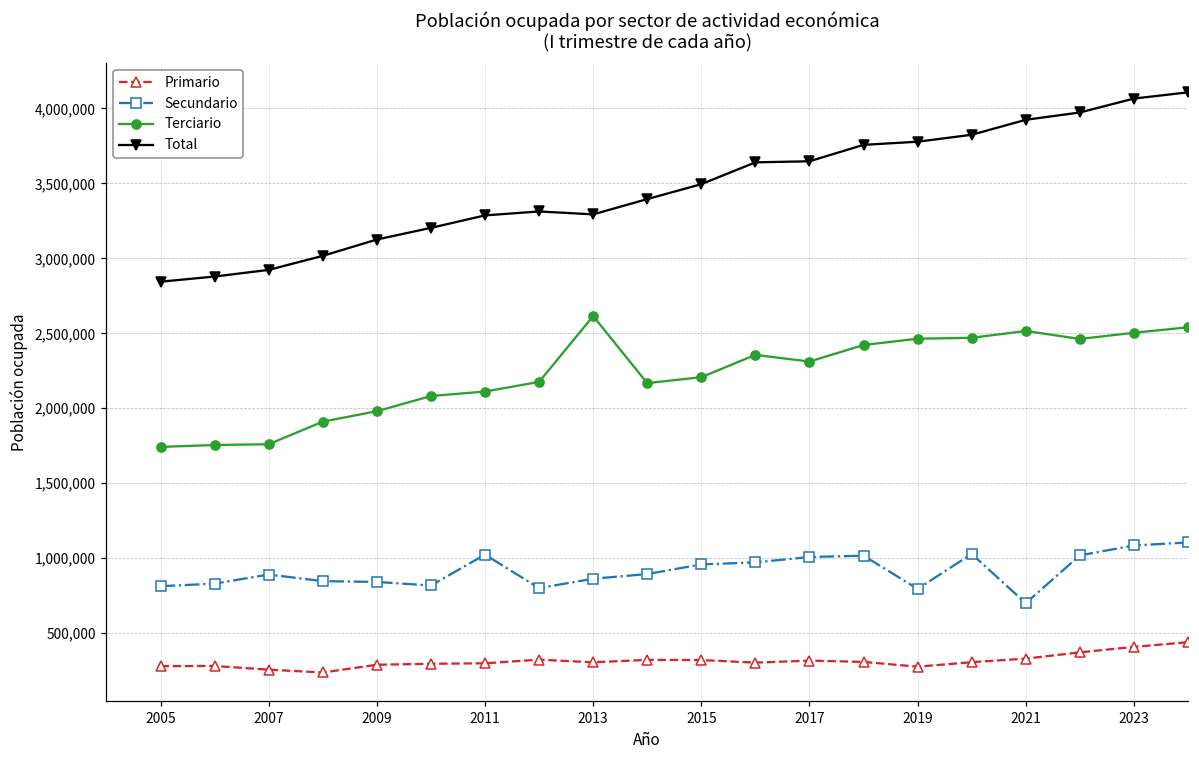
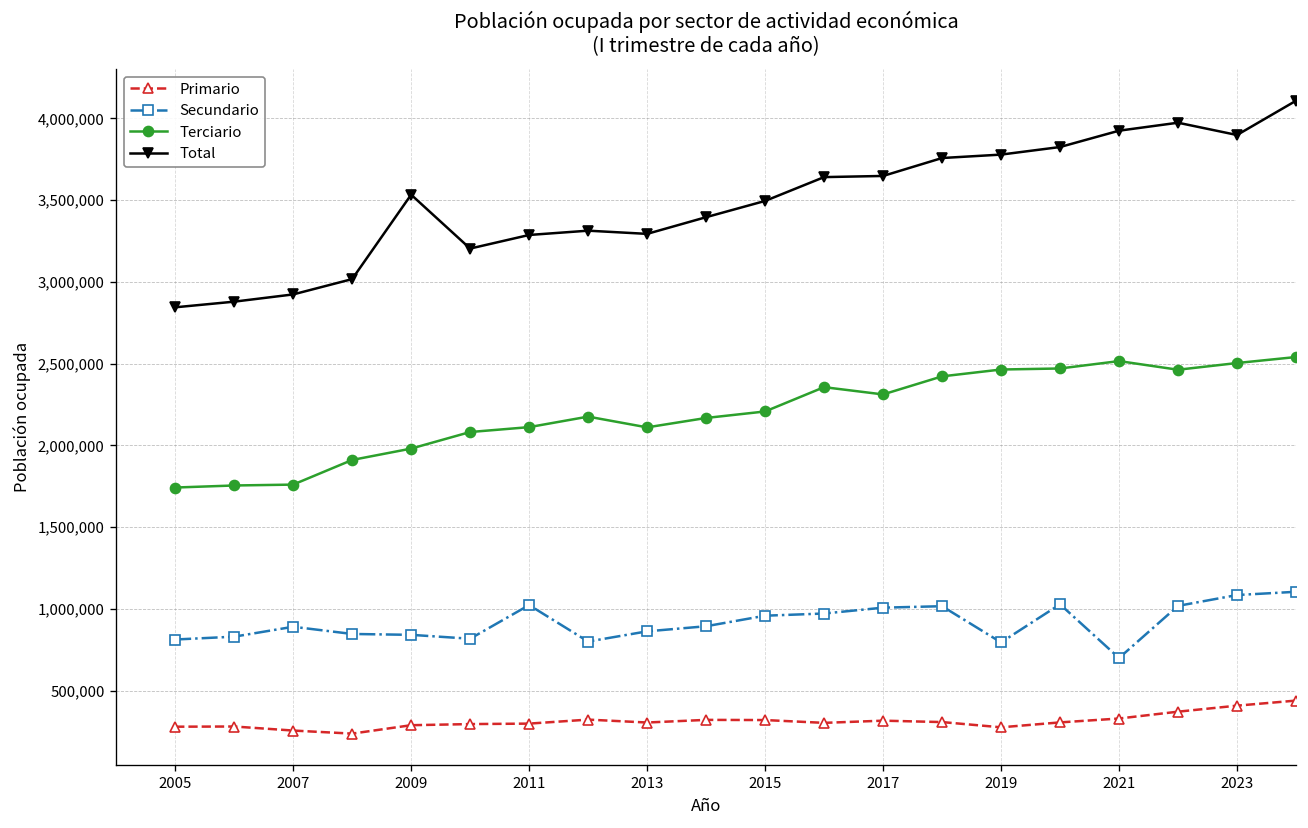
Total, 2009: 3,130,000 -> 3,530,000
Terciario, 2013: 2,620,000 -> 2,110,000
Total, 2023: 4,070,000 -> 3,900,000
